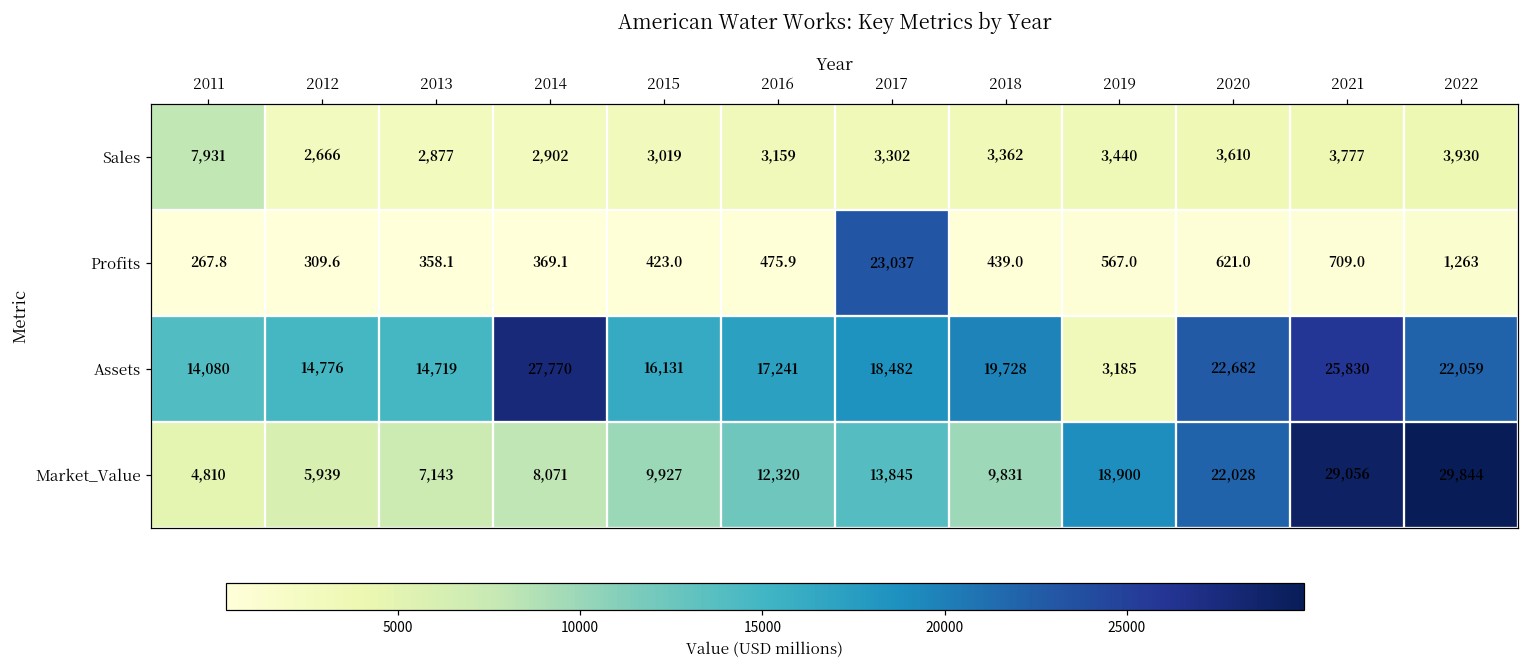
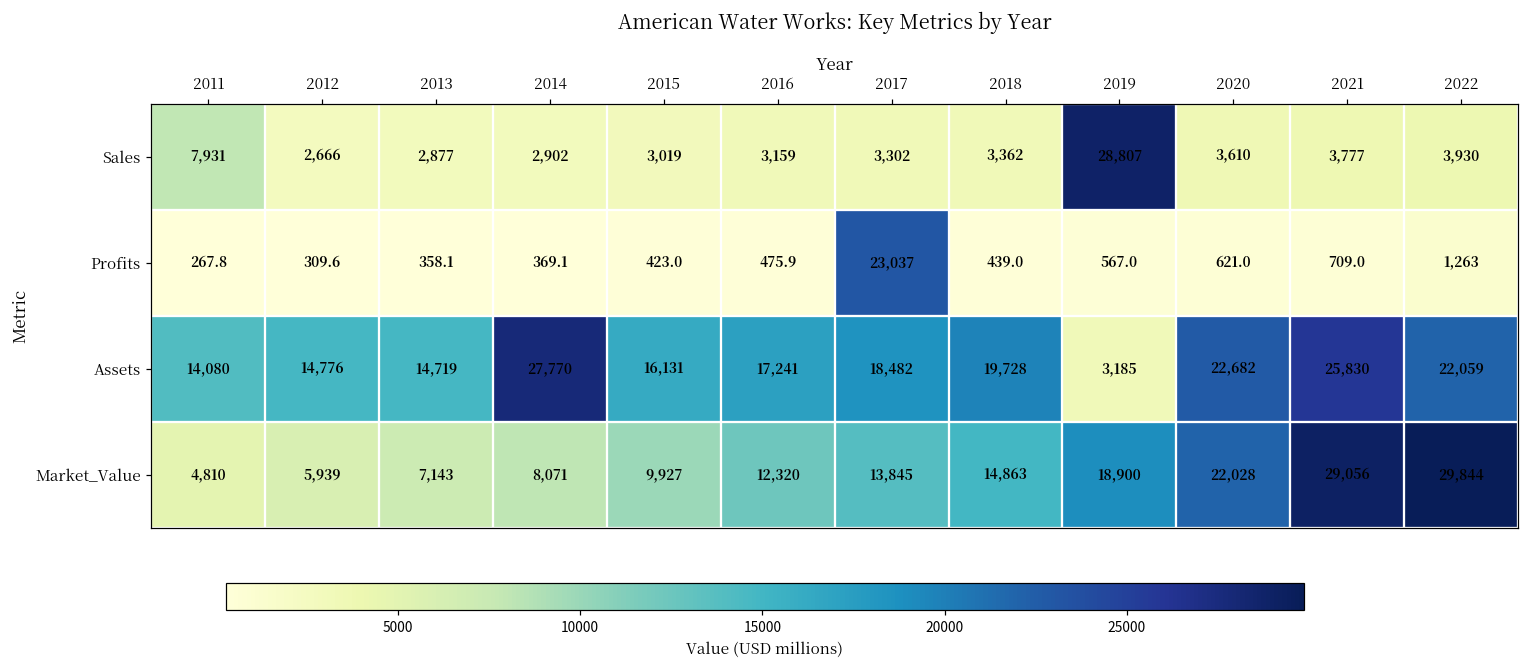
Sales, 2019: 3,440 -> 28,807
Market_Value, 2018: 9,831 -> 14,863
